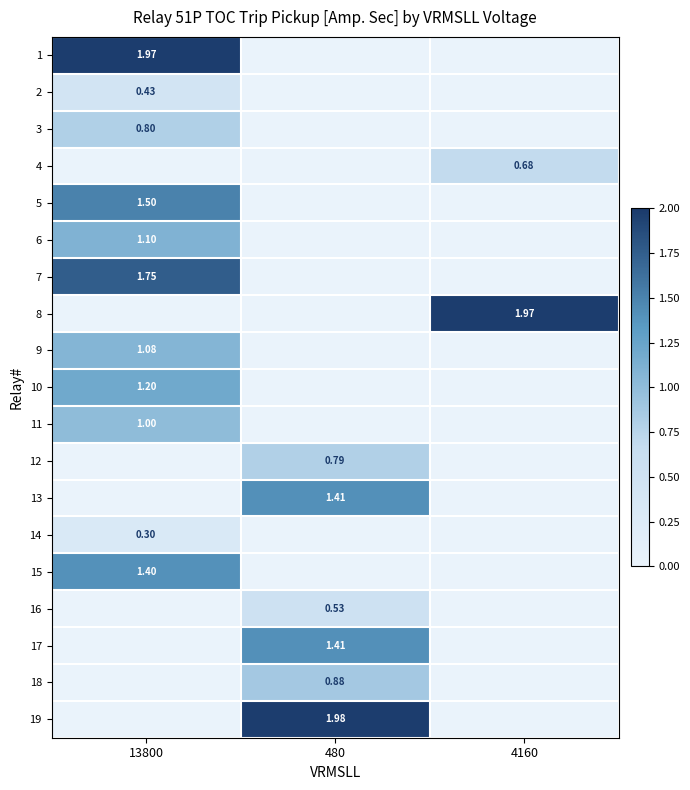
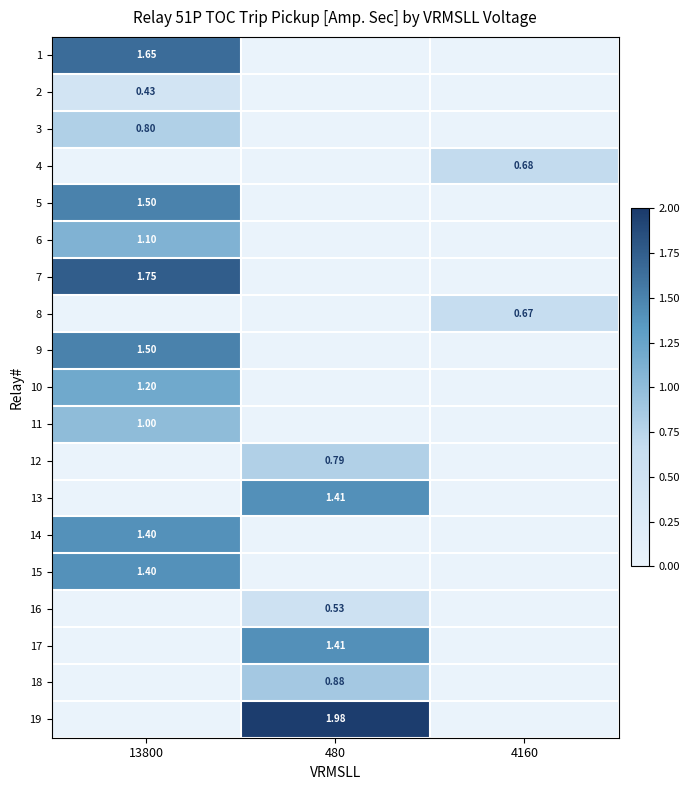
1, 13800: 1.97 -> 1.65
8, 4160: 1.97 -> 0.67
9, 13800: 1.08 -> 1.50
14, 13800: 0.30 -> 1.40
